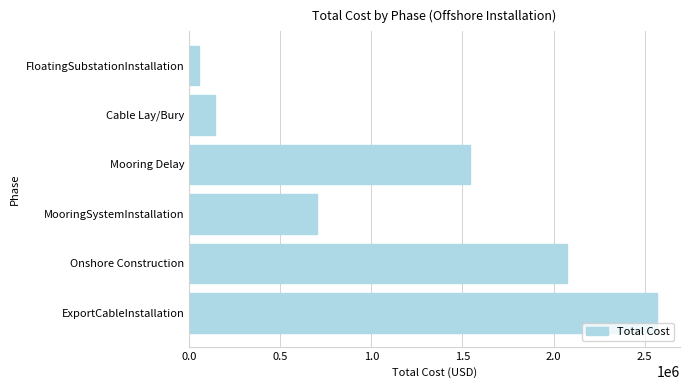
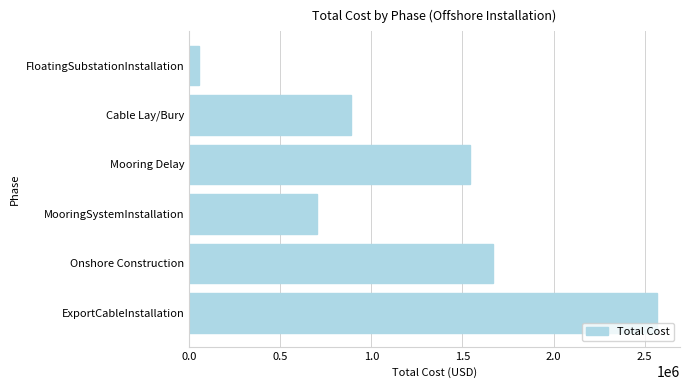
Cable Lay/Bury: 140000 -> 890000
Onshore Construction: 2070000 -> 1670000
